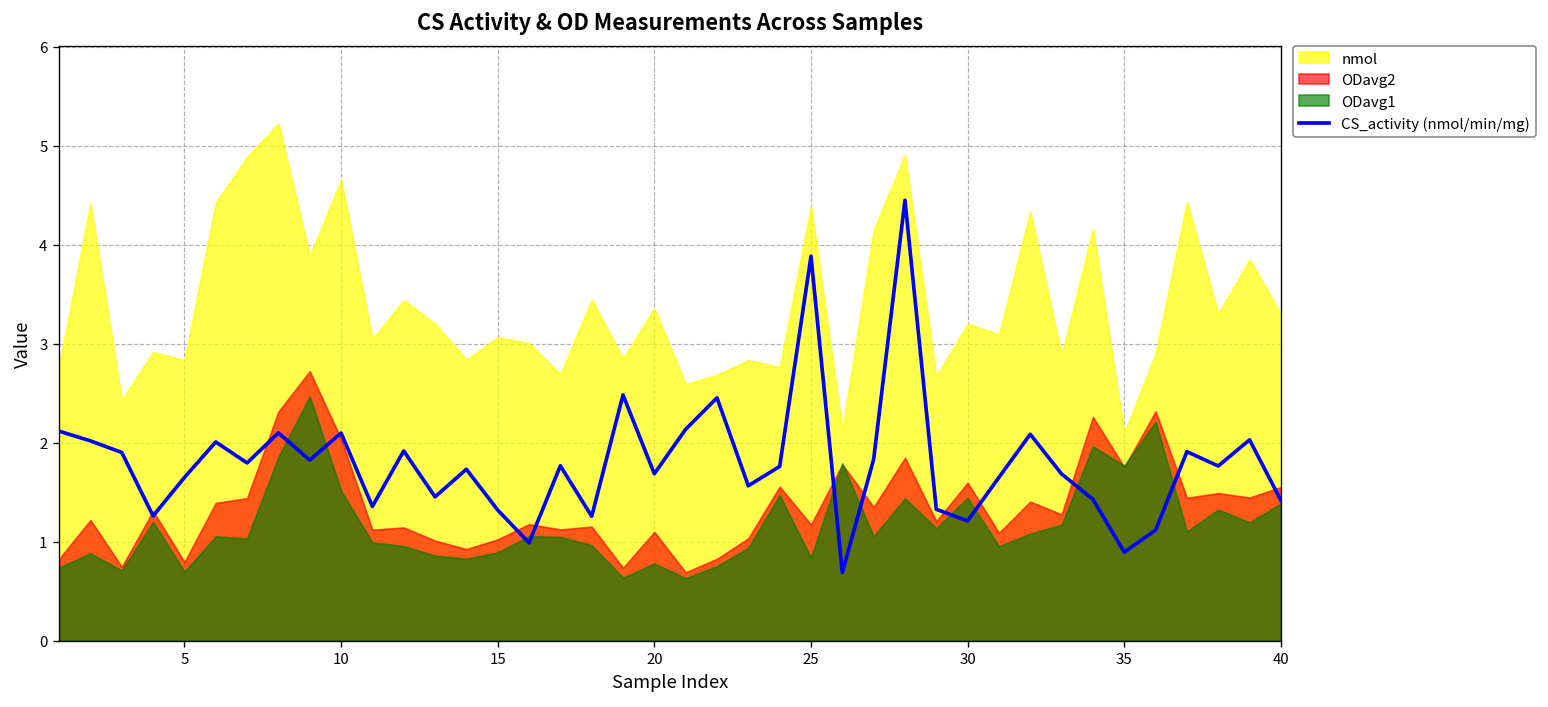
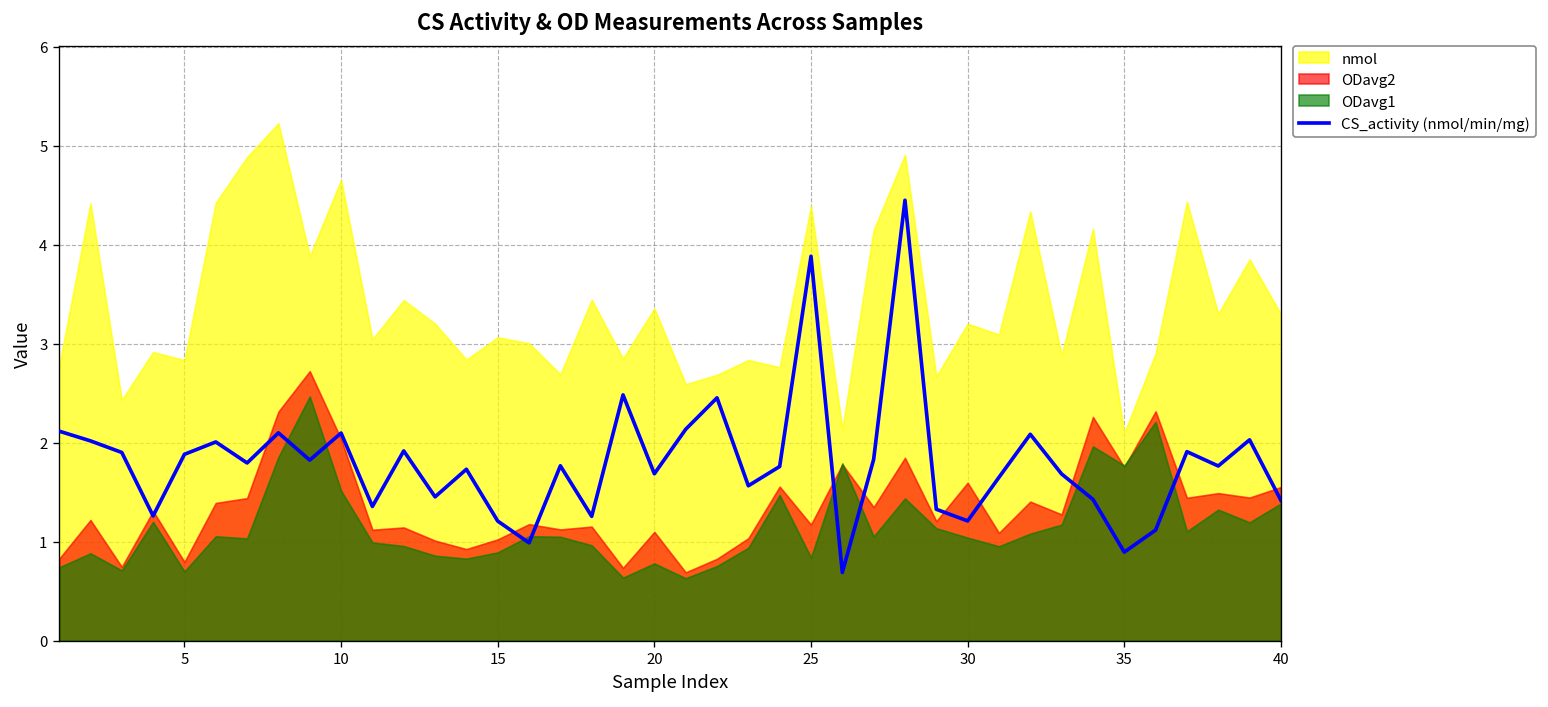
CS_activity (nmol/min/mg), 5: 1.6 -> 1.9
CS_activity (nmol/min/mg), 15: 1.3 -> 1.2
ODavg1, 30: 1.4 -> 1.0
